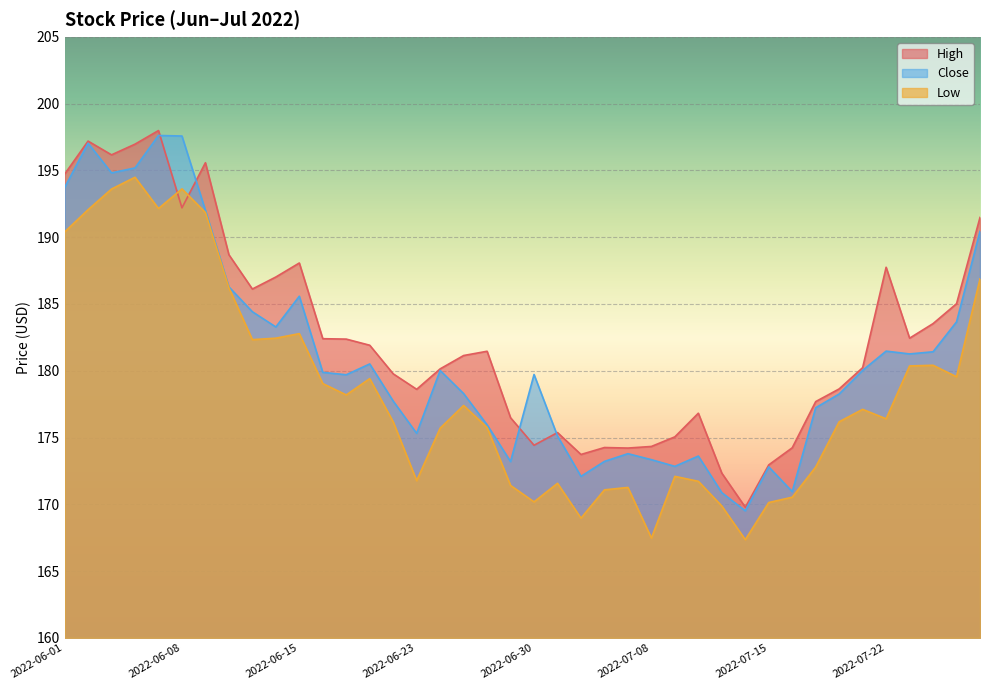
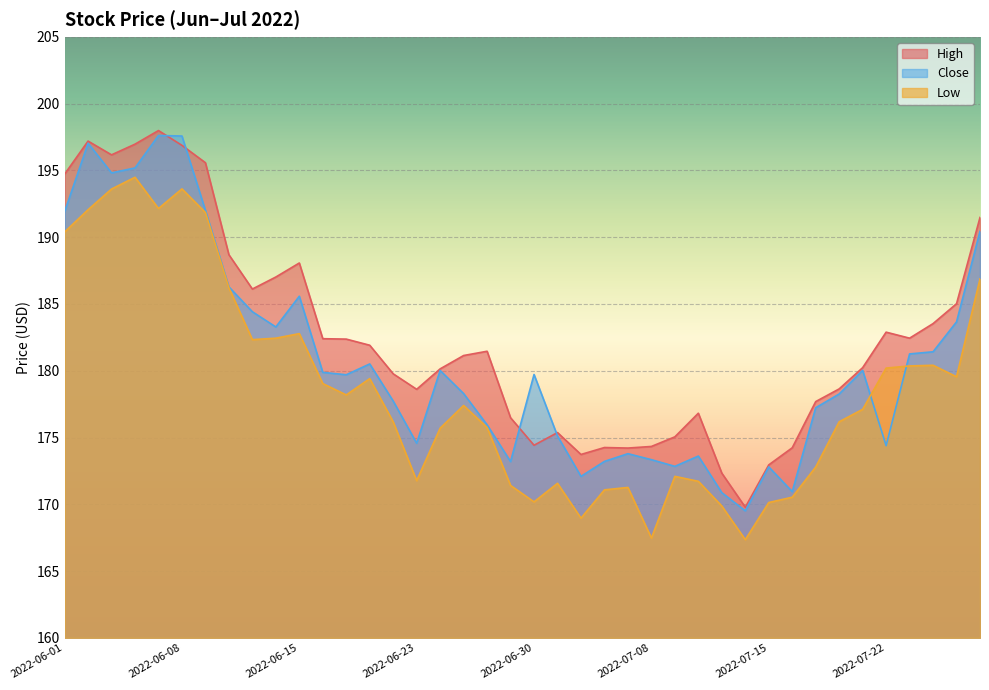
Close, 2022-06-01: 193.7 -> 191.9
High, 2022-06-08: 192.2 -> 196.9
Close, 2022-06-23: 175.3 -> 174.6
High, 2022-07-22: 187.8 -> 182.9
Close, 2022-07-22: 181.5 -> 174.4
Low, 2022-07-22: 176.4 -> 180.2
